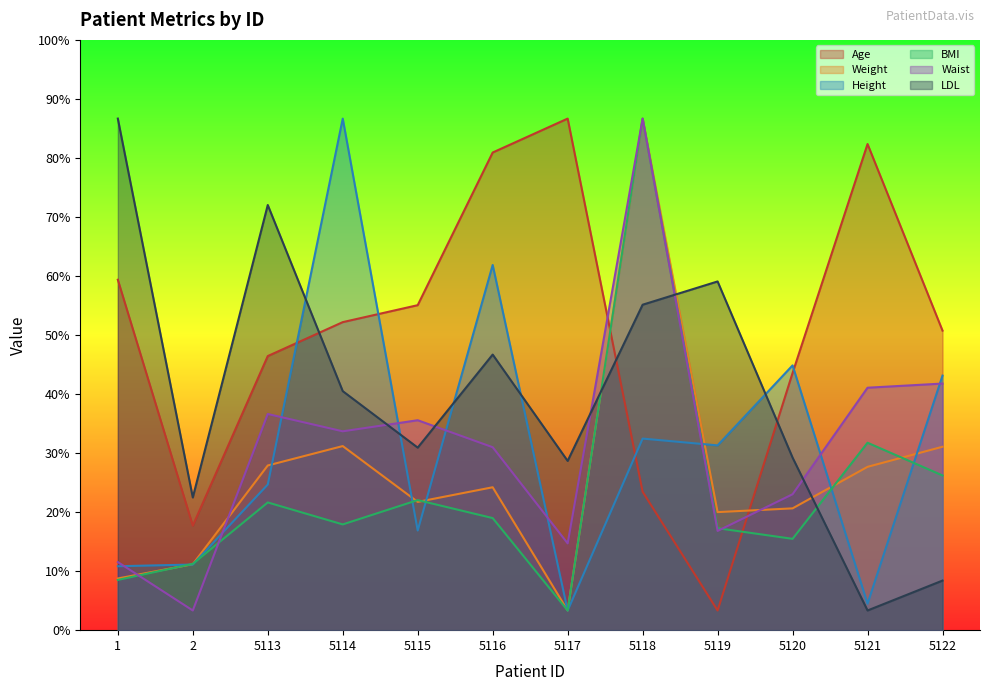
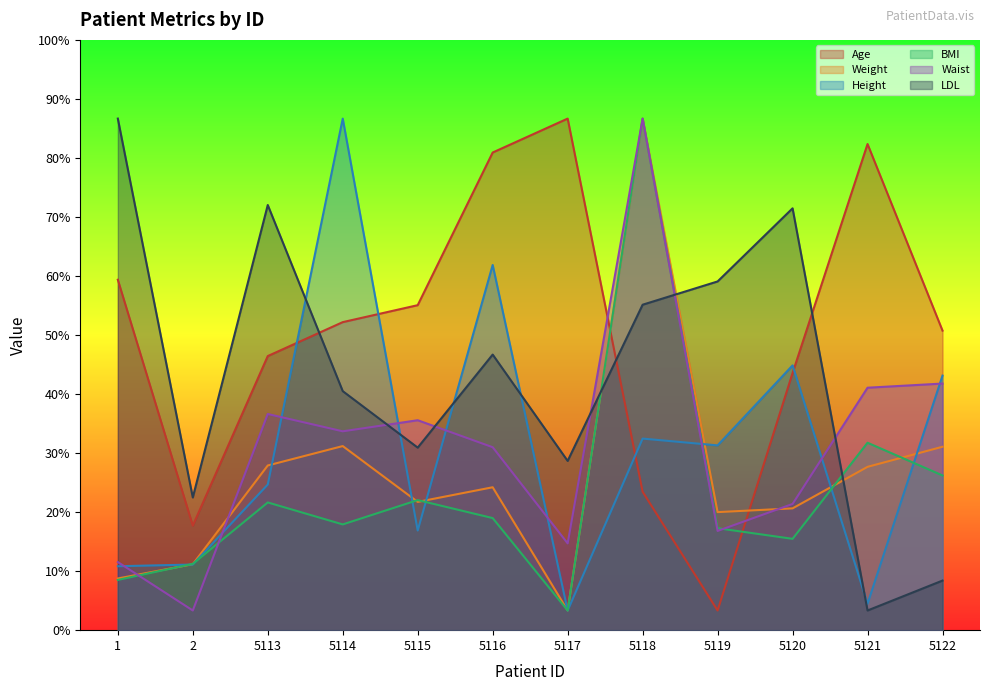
Waist, 5120: 23% -> 21%
LDL, 5120: 29% -> 71%
